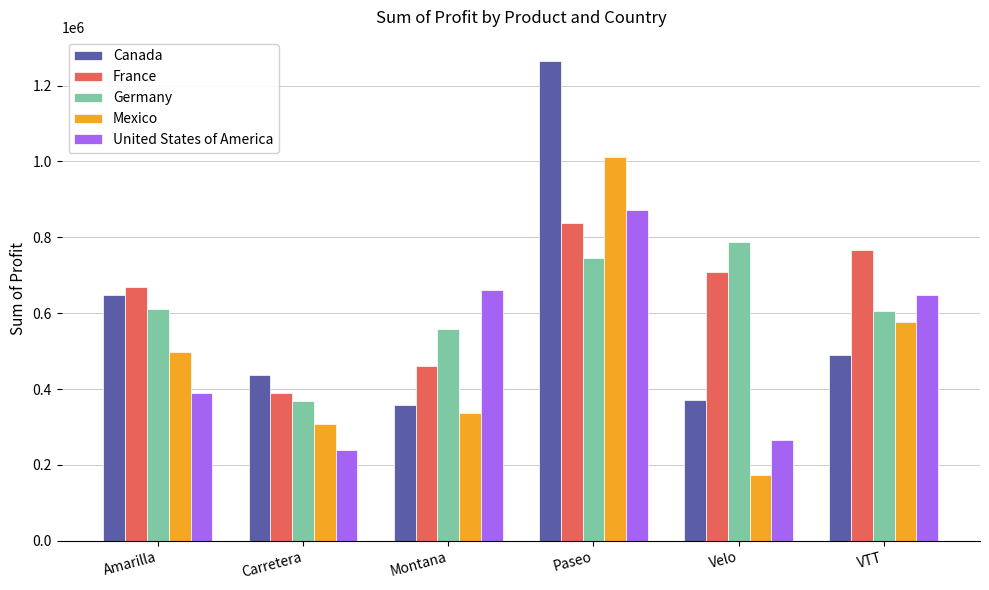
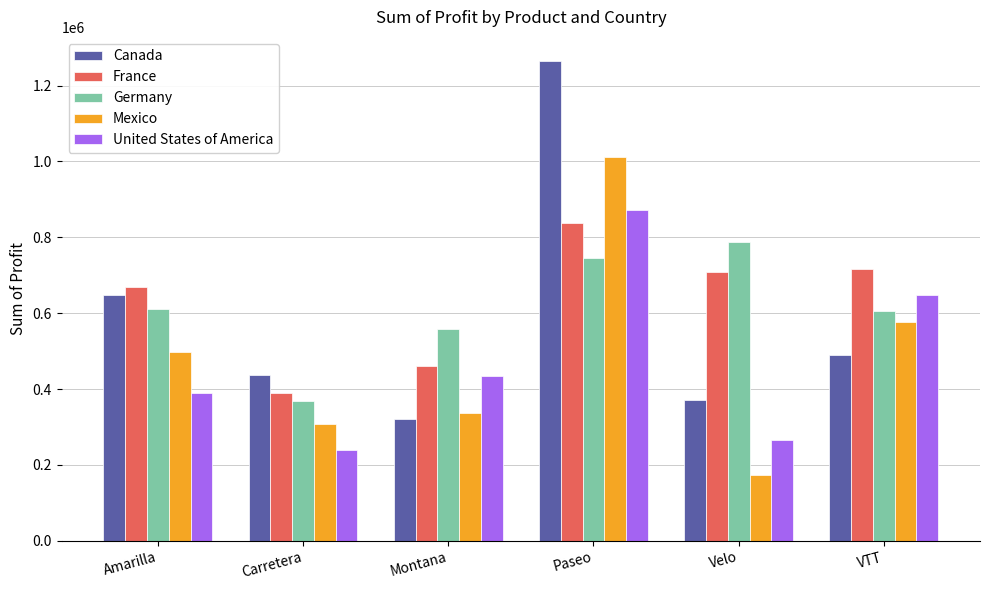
Canada, Montana: 360000 -> 320000
United States of America, Montana: 660000 -> 430000
France, VTT: 770000 -> 720000
